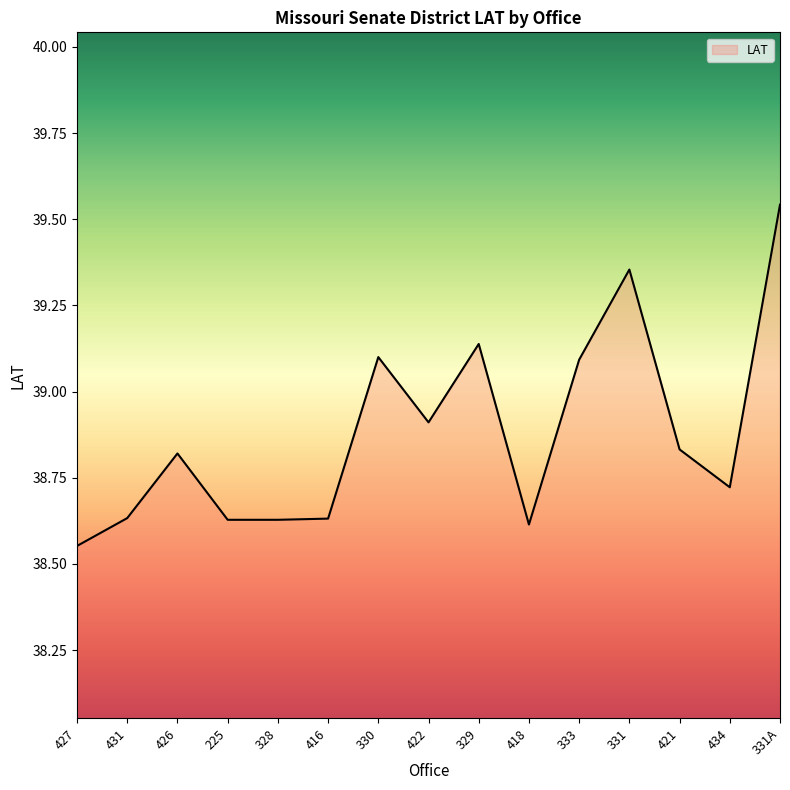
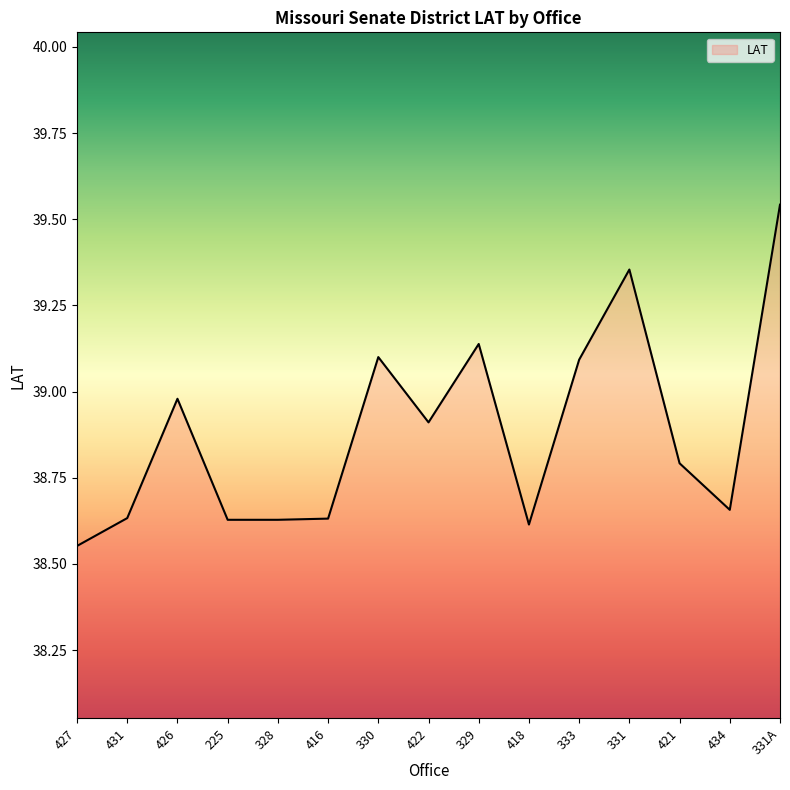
426: 38.82 -> 38.98
421: 38.83 -> 38.79
434: 38.72 -> 38.66
